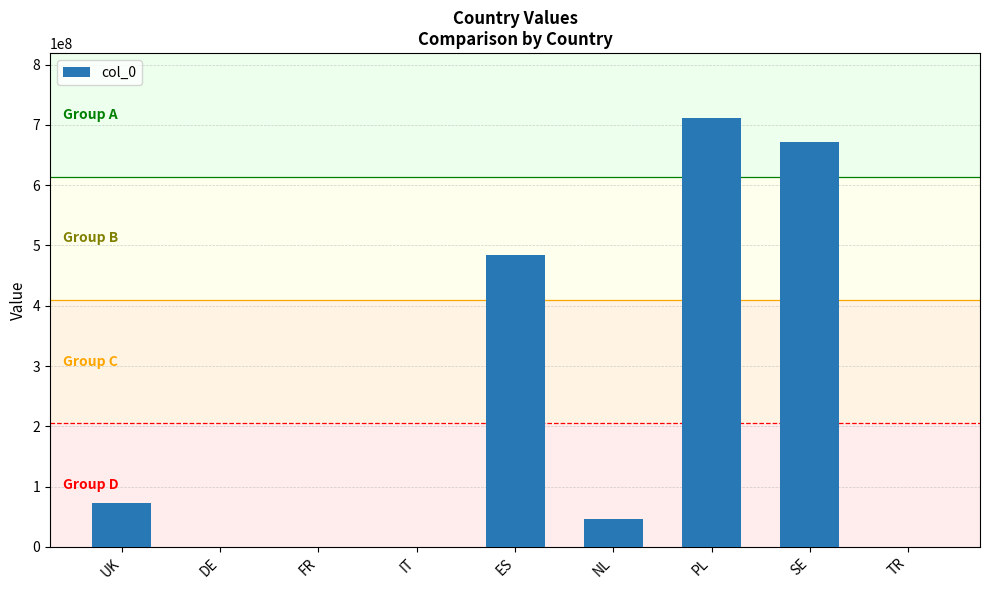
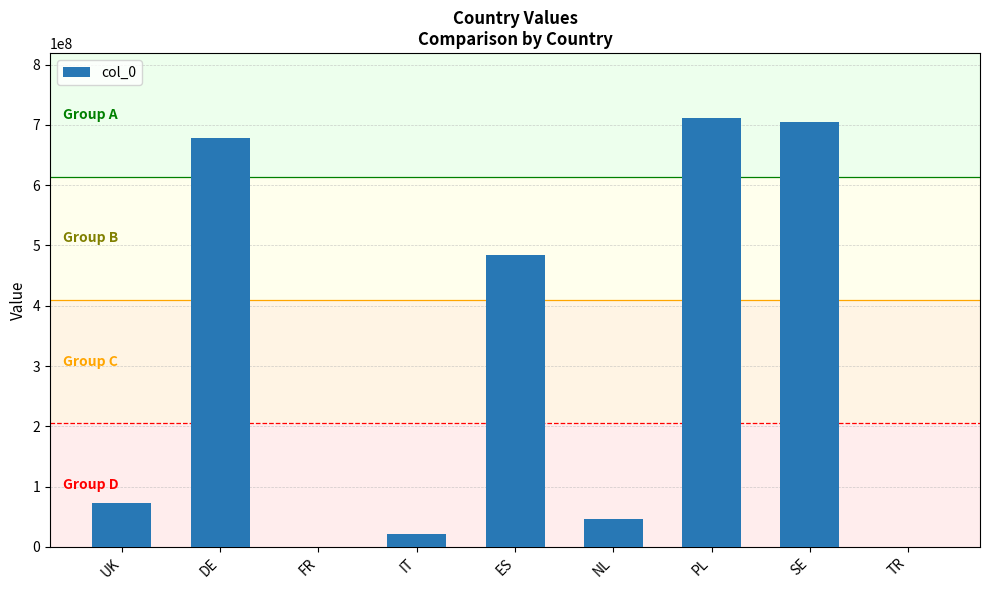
DE: 0 -> 680000000
IT: 0 -> 20000000
SE: 670000000 -> 700000000
